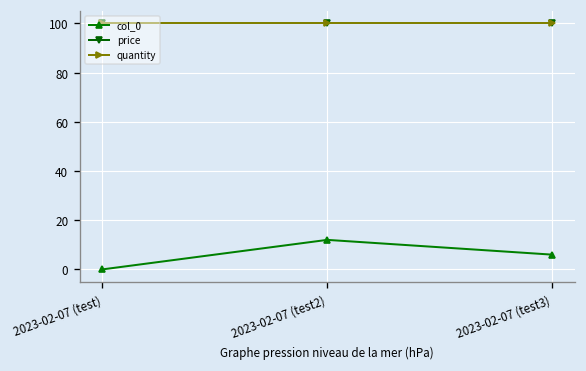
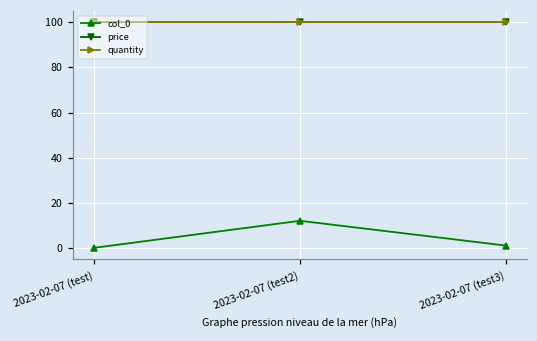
col_0, 2023-02-07 (test3): 6 -> 1
